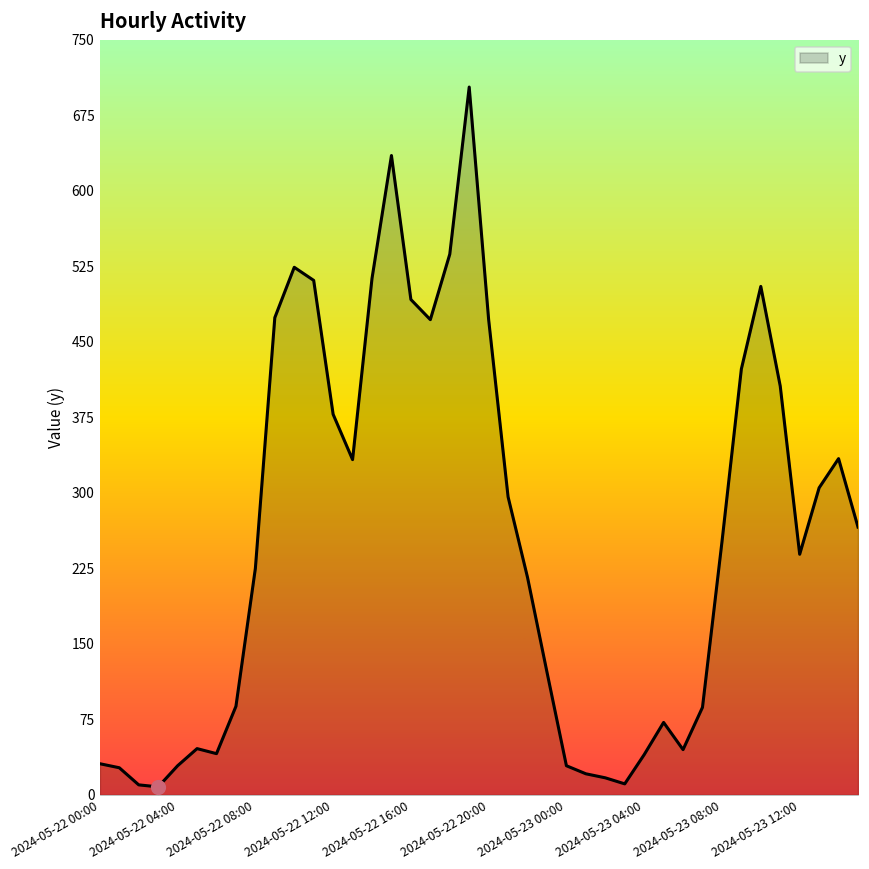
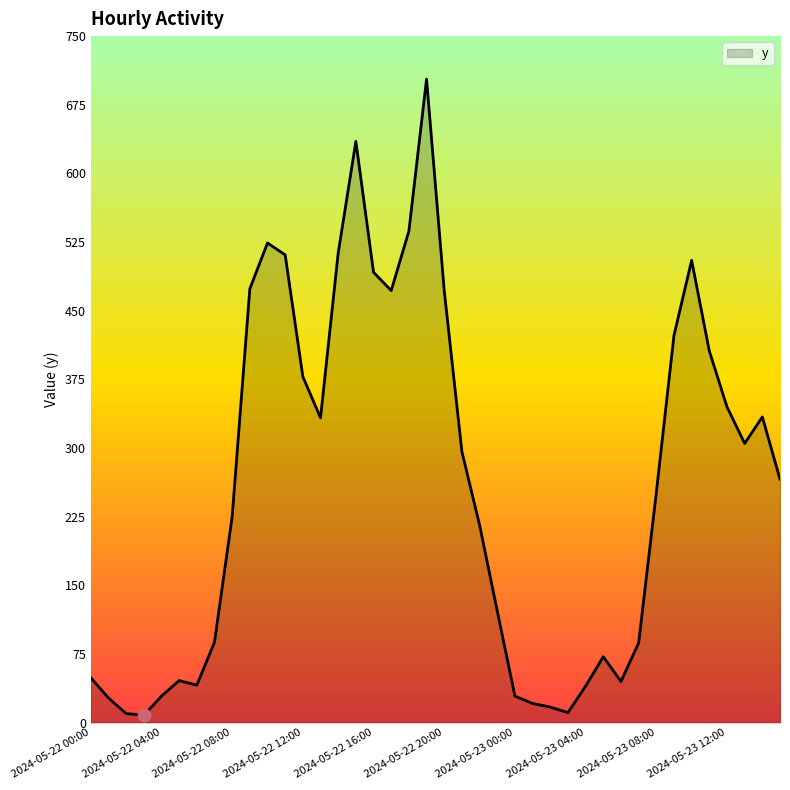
y, 2024-05-22 00:00: 30 -> 50
y, 2024-05-23 12:00: 240 -> 350
